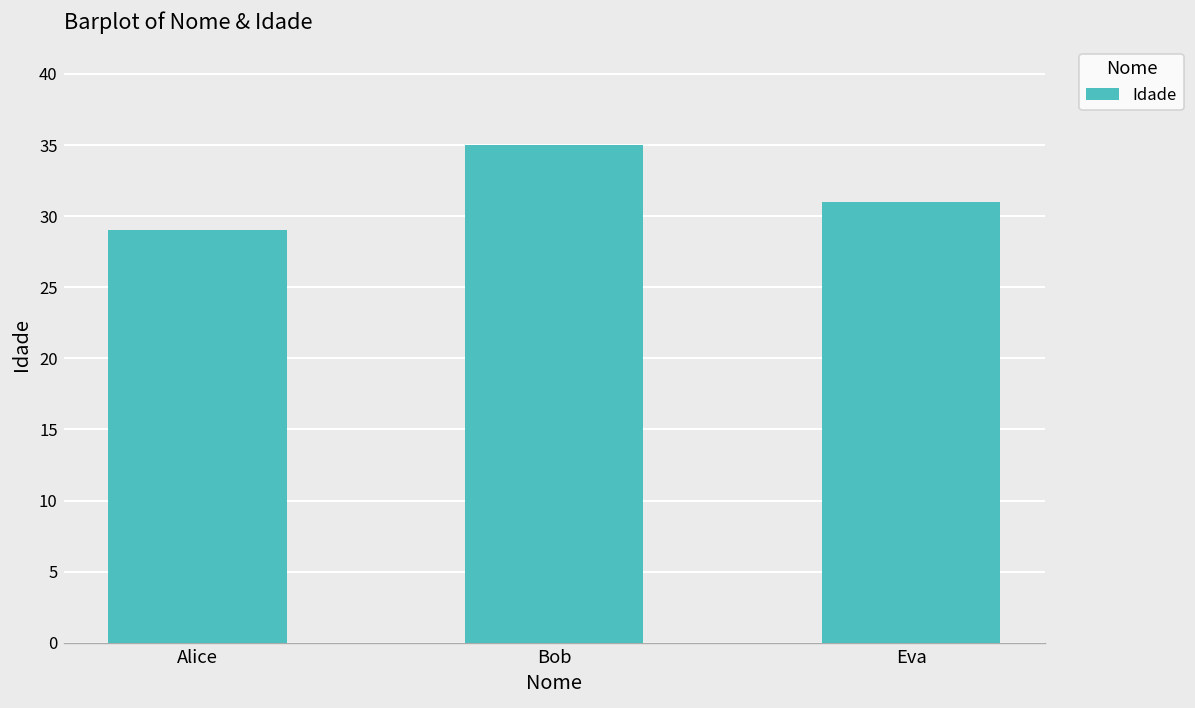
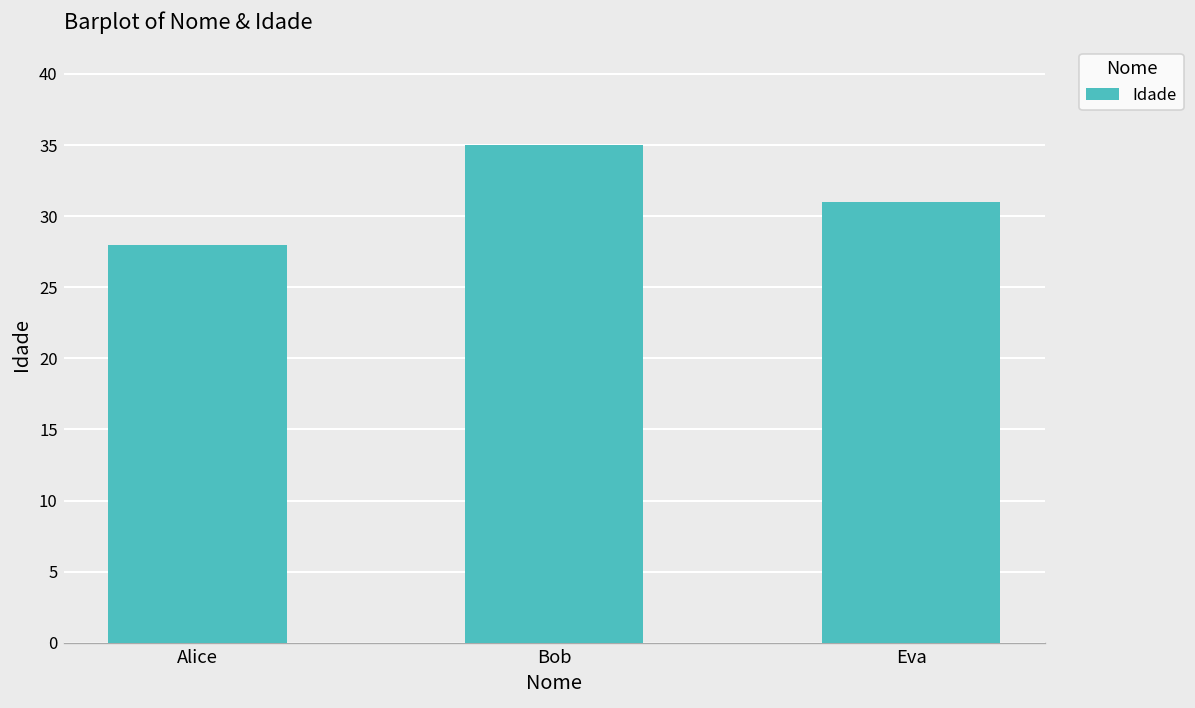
Alice: 29 -> 28
